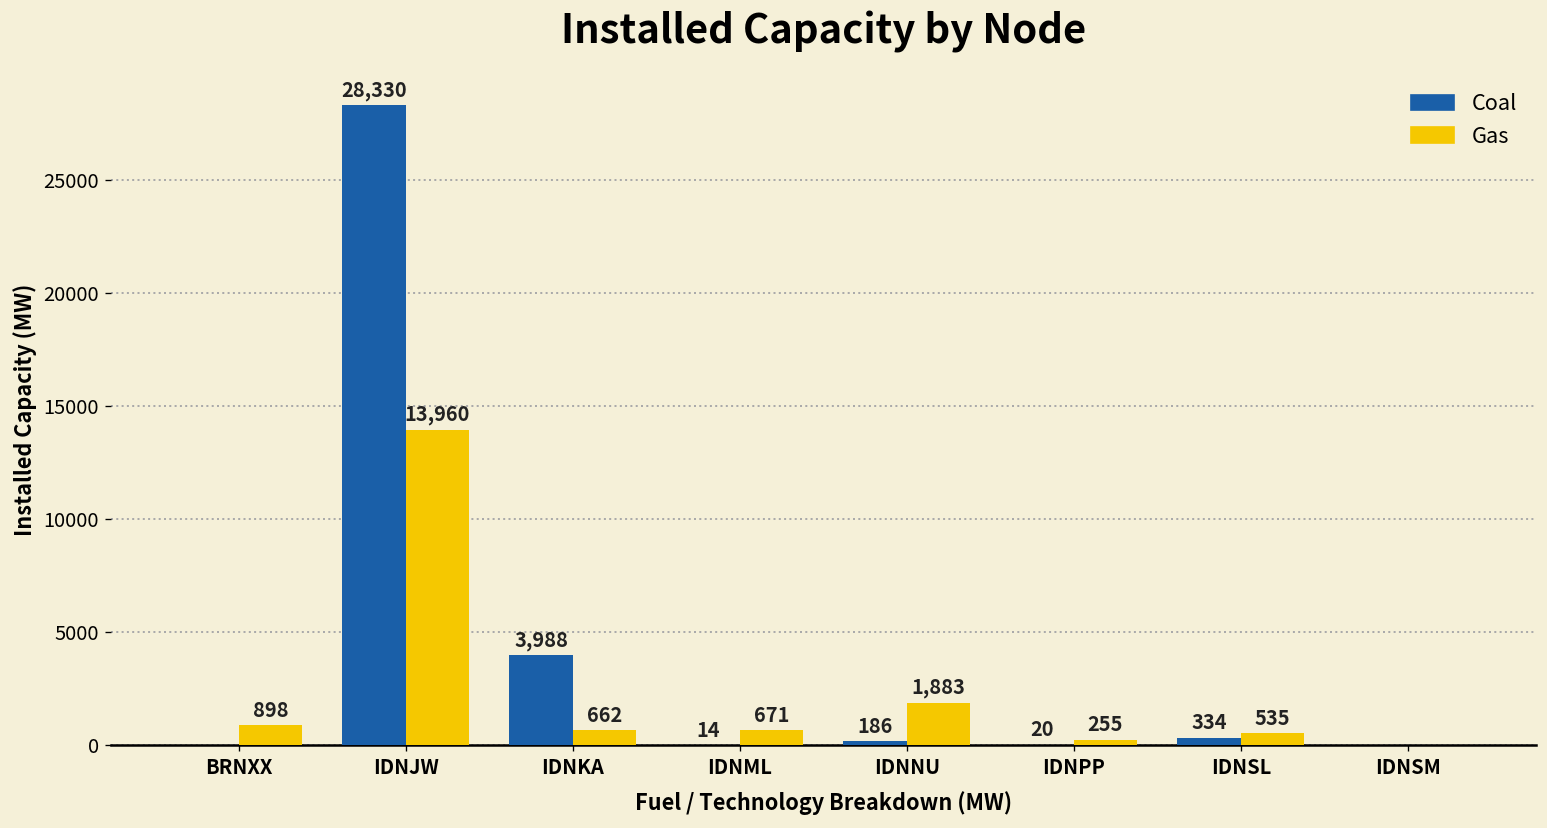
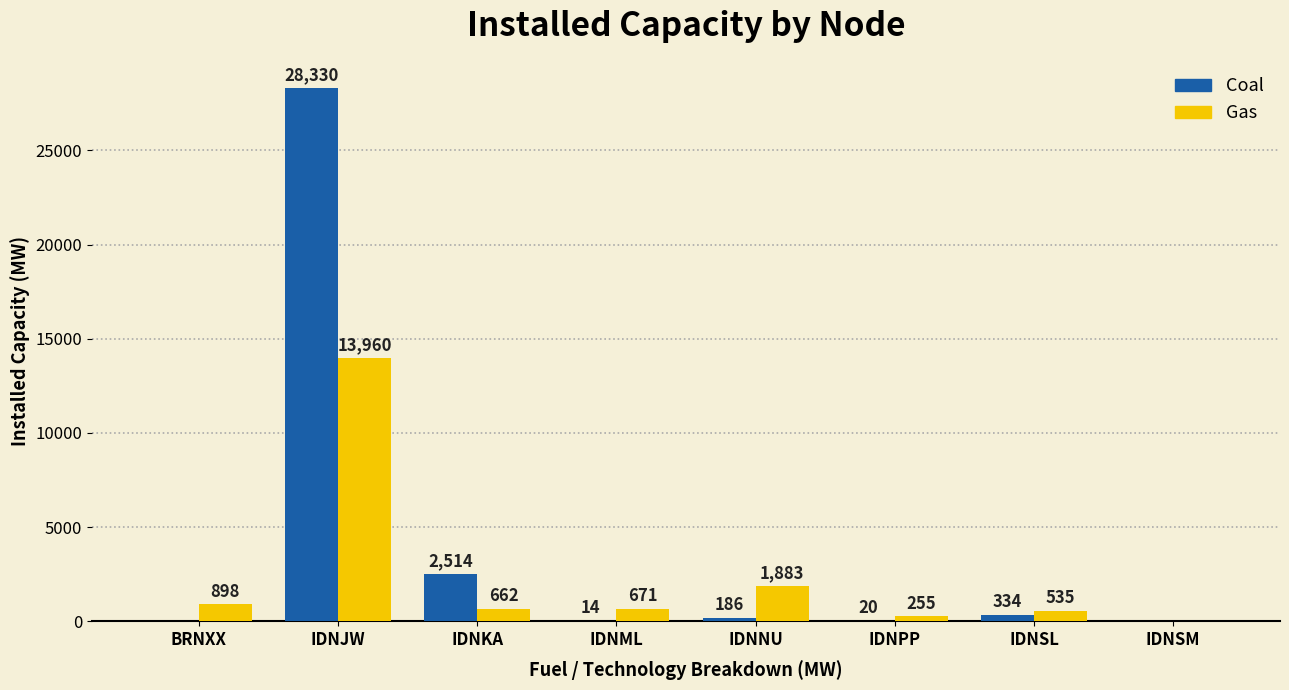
Coal, IDNKA: 3,988 -> 2,514
